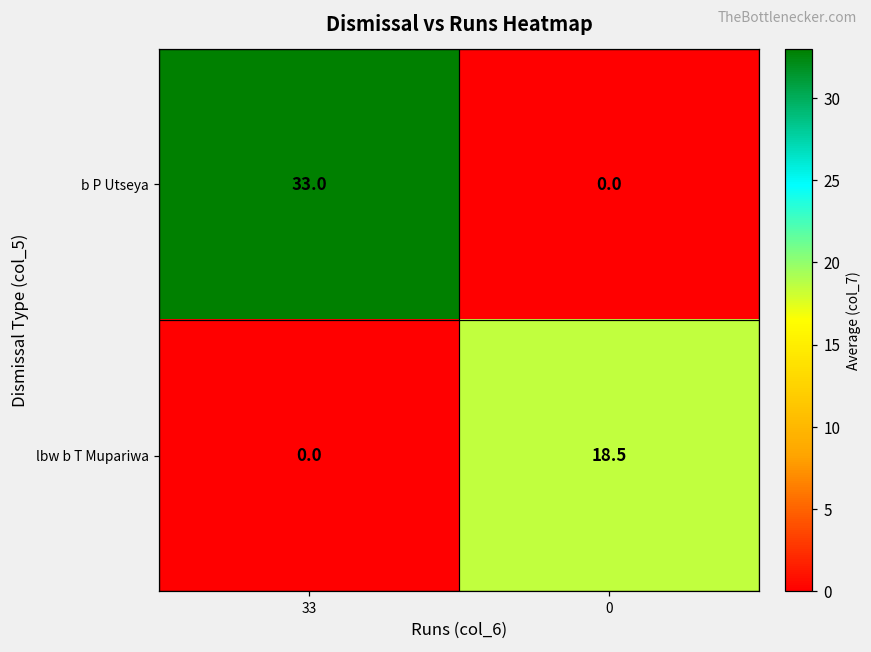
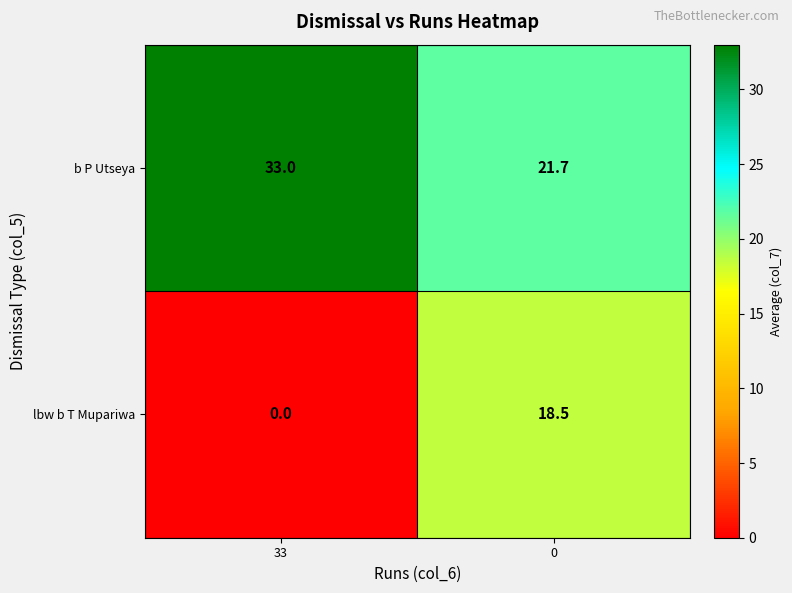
b P Utseya, 0: 0.0 -> 21.7
